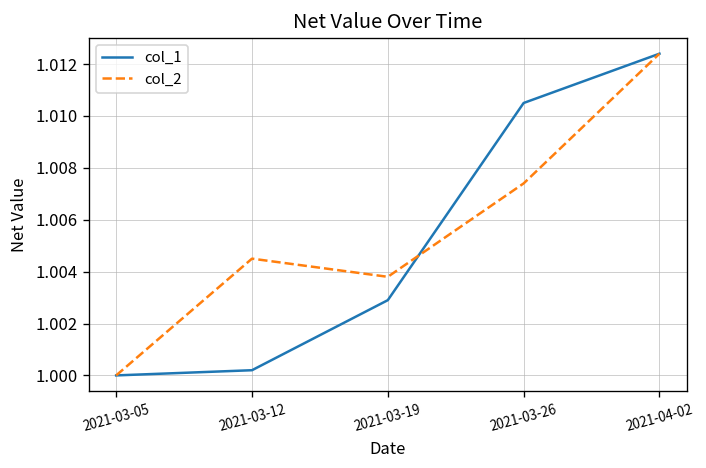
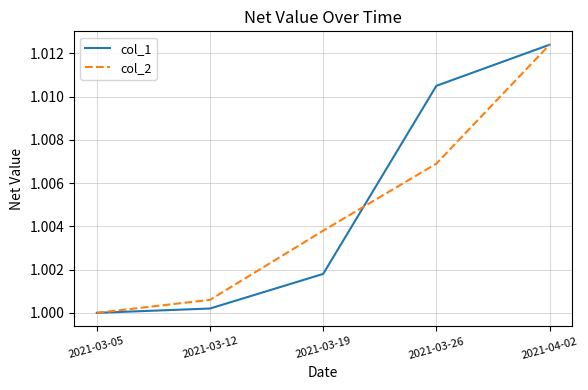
col_2, 2021-03-12: 1.0045 -> 1.0006
col_1, 2021-03-19: 1.0029 -> 1.0018
col_2, 2021-03-26: 1.0074 -> 1.0069
